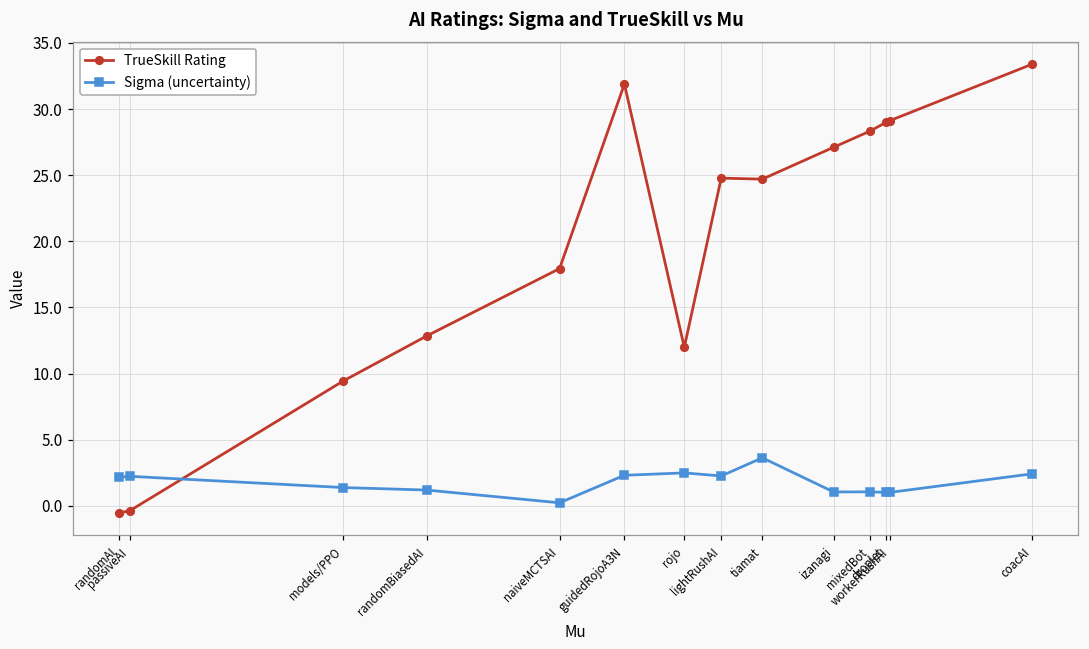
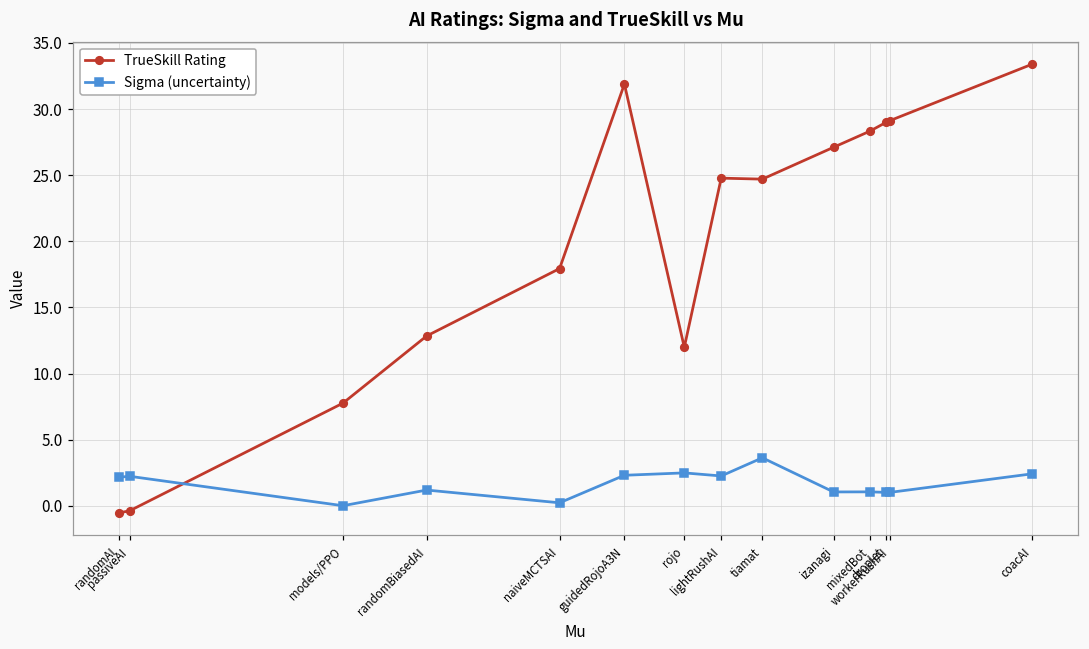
TrueSkill Rating, models/PPO: 9.4 -> 7.8
Sigma (uncertainty), models/PPO: 1.4 -> 0.0
